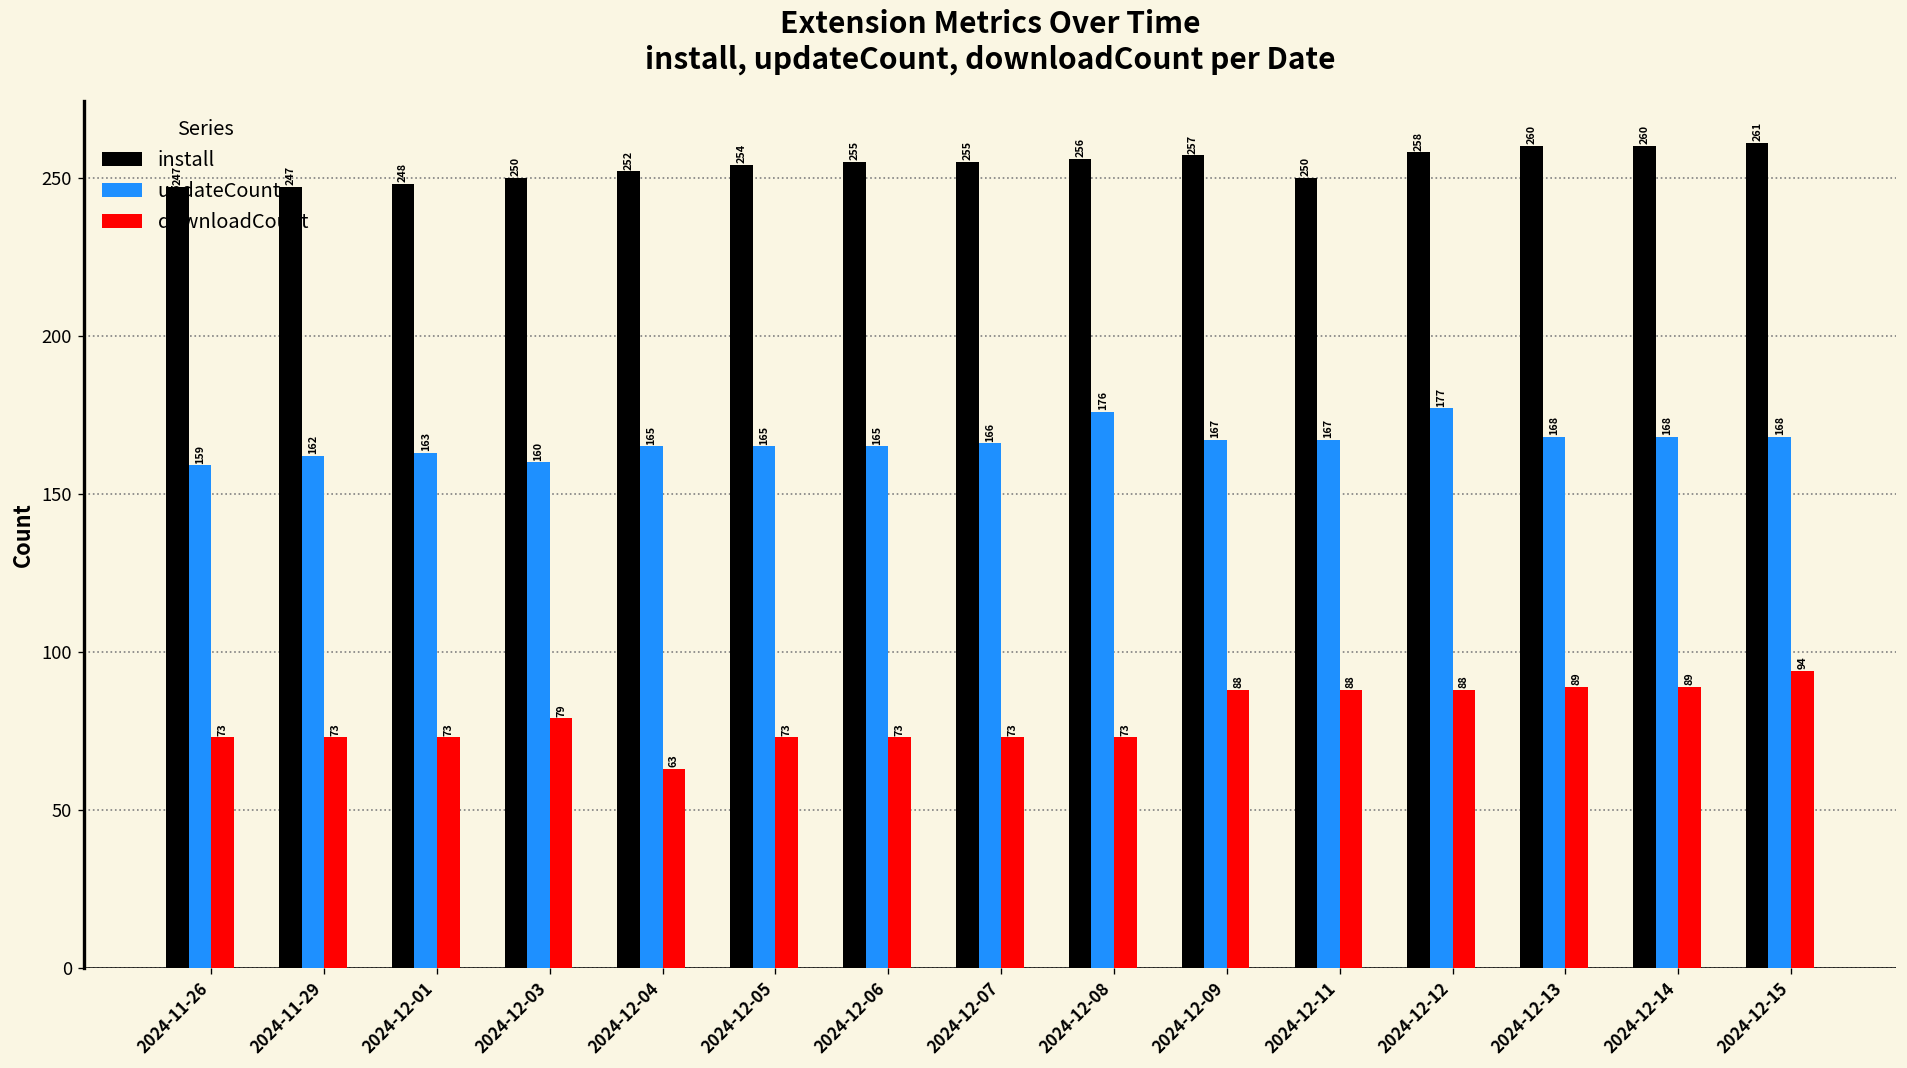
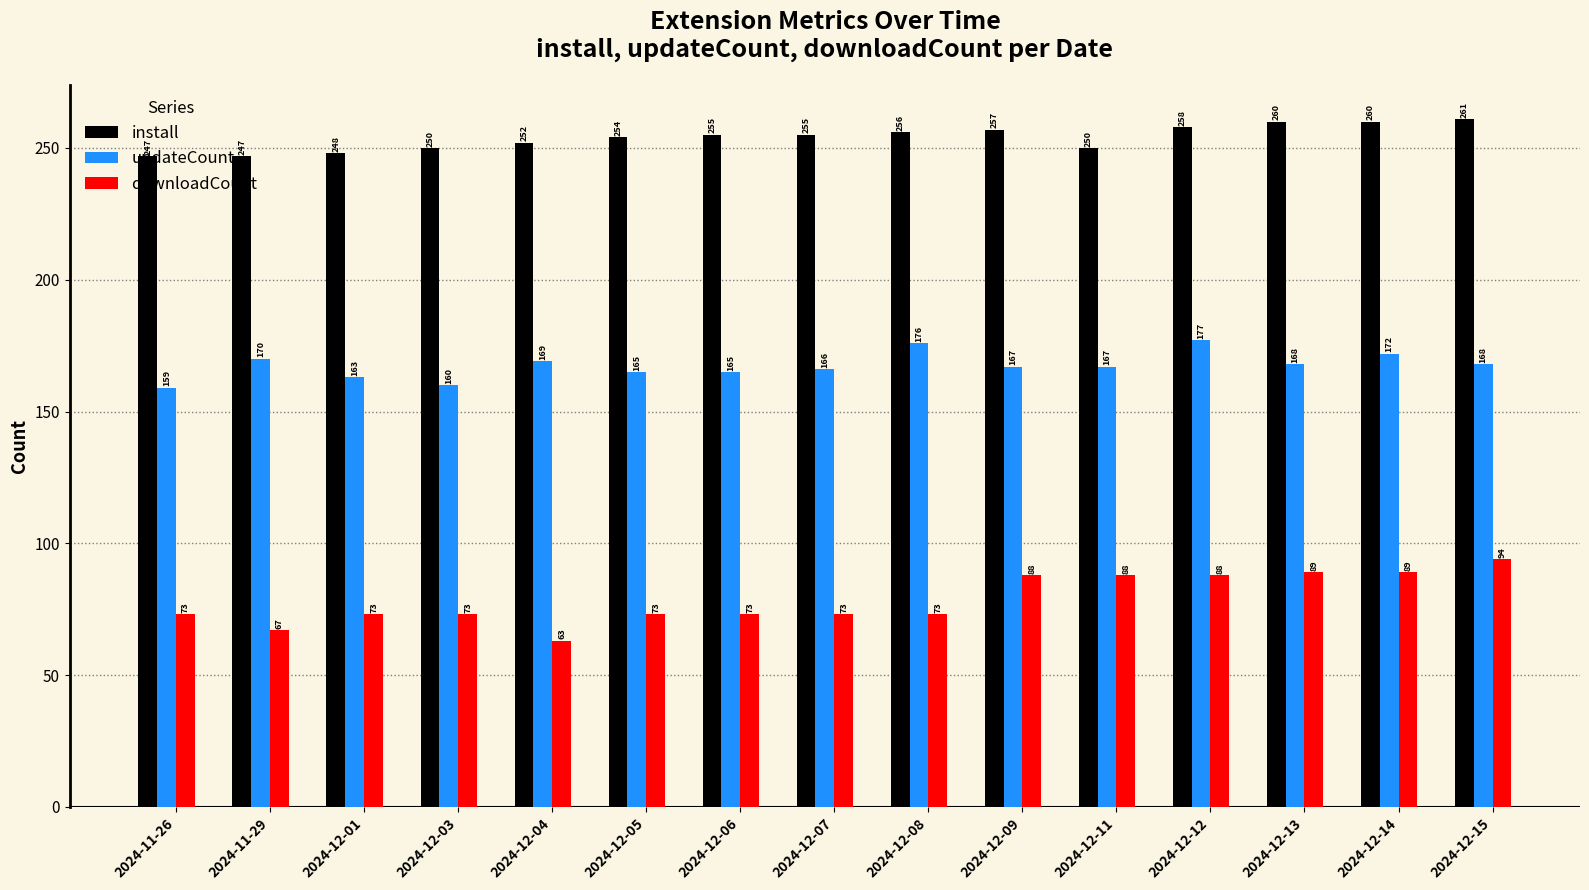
updateCount, 2024-11-29: 162 -> 170
downloadCount, 2024-11-29: 73 -> 67
downloadCount, 2024-12-03: 79 -> 73
updateCount, 2024-12-04: 165 -> 169
updateCount, 2024-12-14: 168 -> 172
